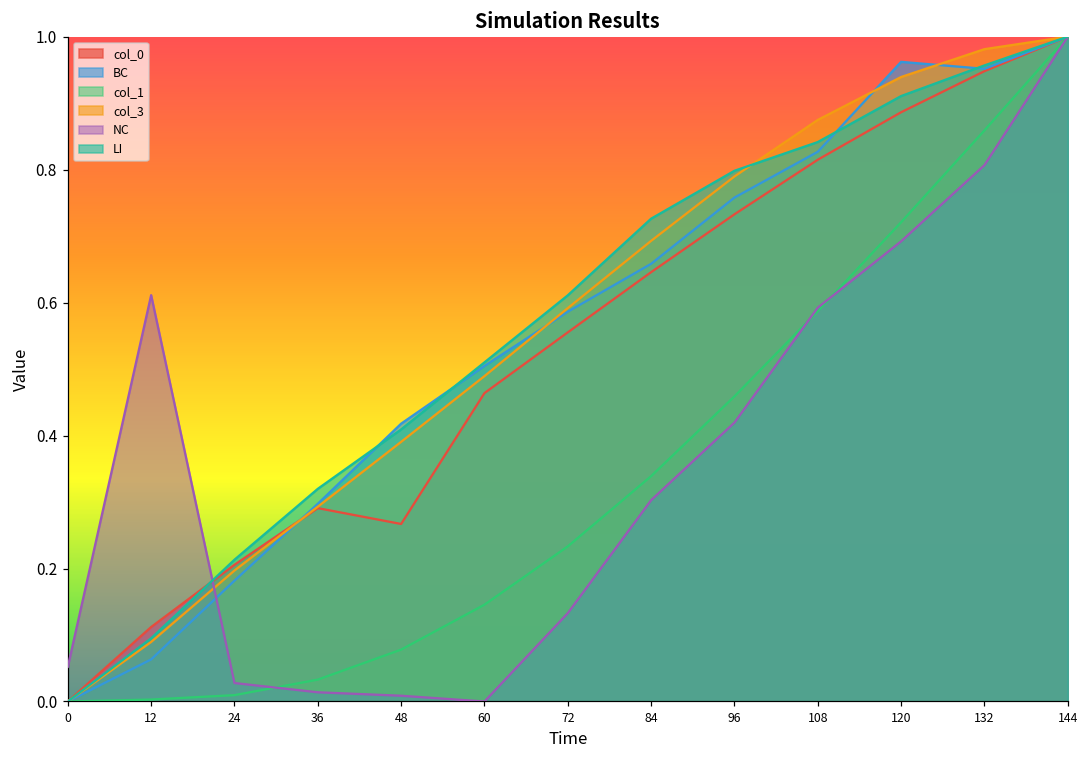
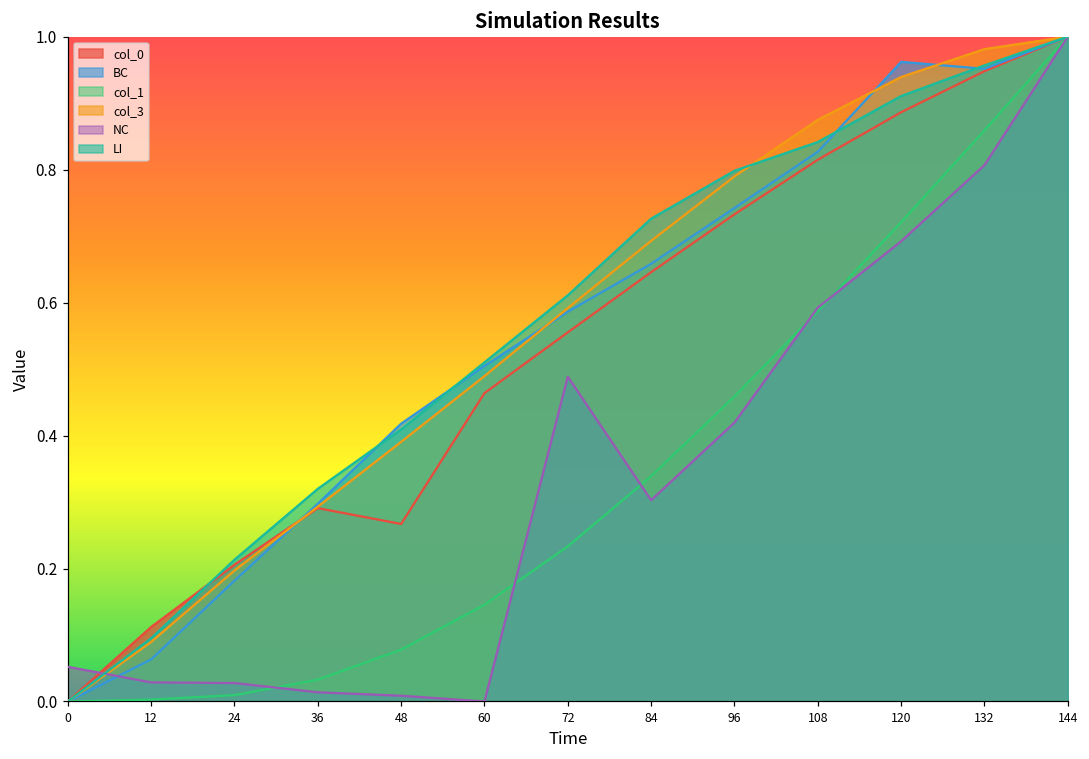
NC, 12: 0.61 -> 0.03
NC, 72: 0.13 -> 0.49
BC, 96: 0.76 -> 0.74
